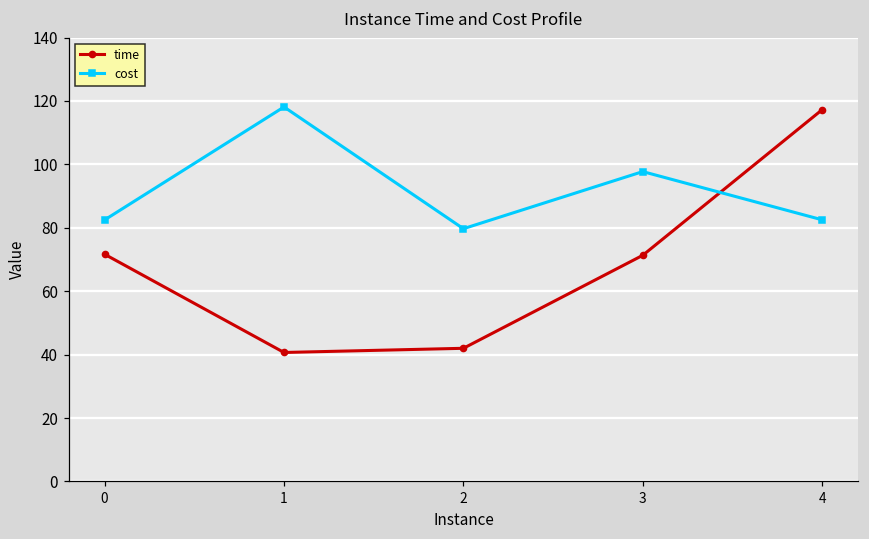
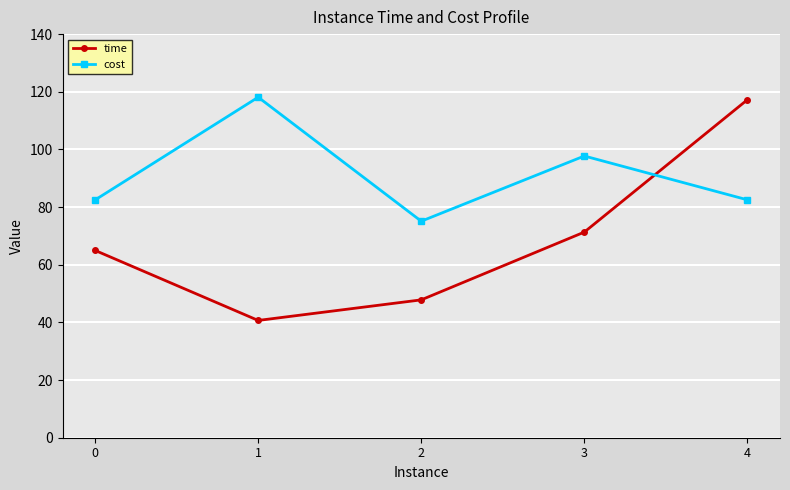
time, 0: 72 -> 65
time, 2: 42 -> 48
cost, 2: 80 -> 75
